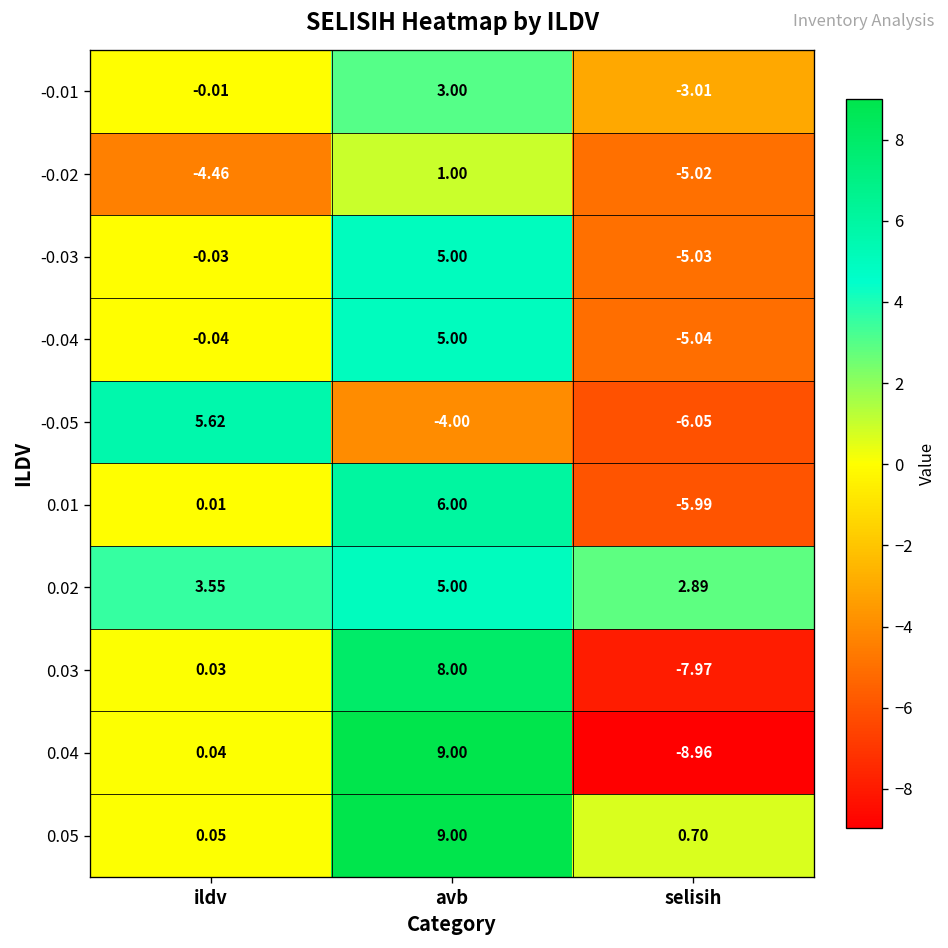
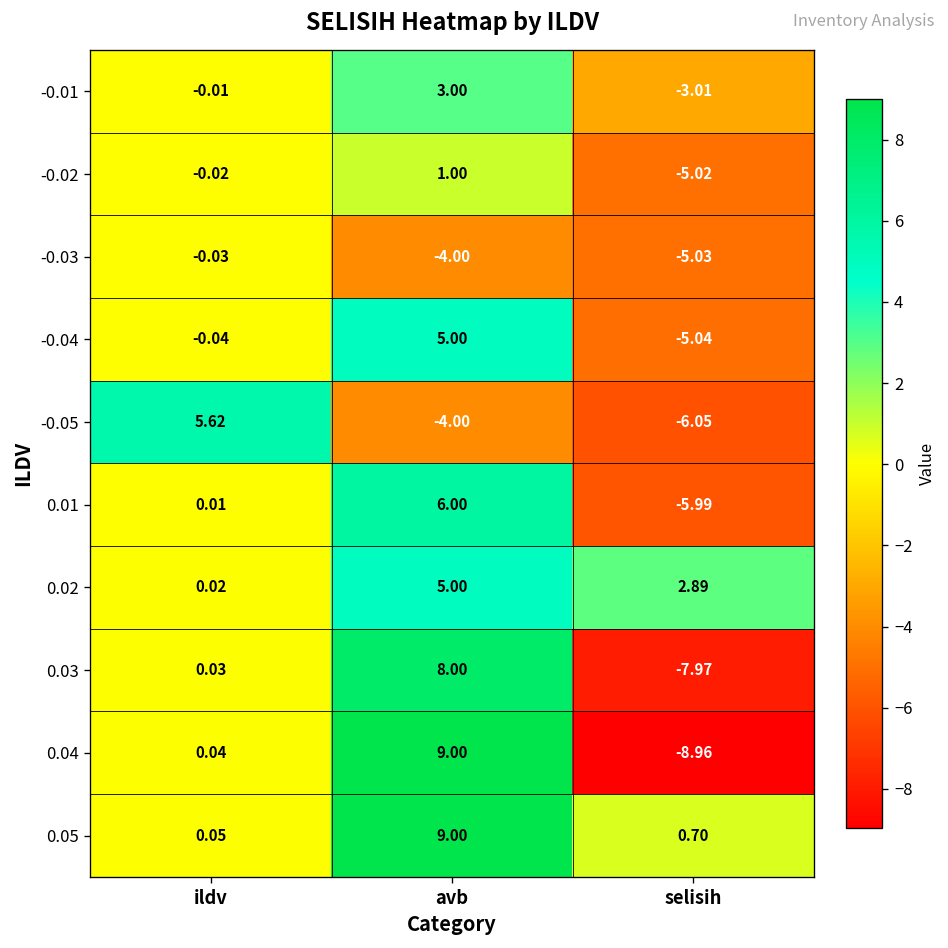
-0.02, ildv: -4.46 -> -0.02
-0.03, avb: 5.00 -> -4.00
0.02, ildv: 3.55 -> 0.02
